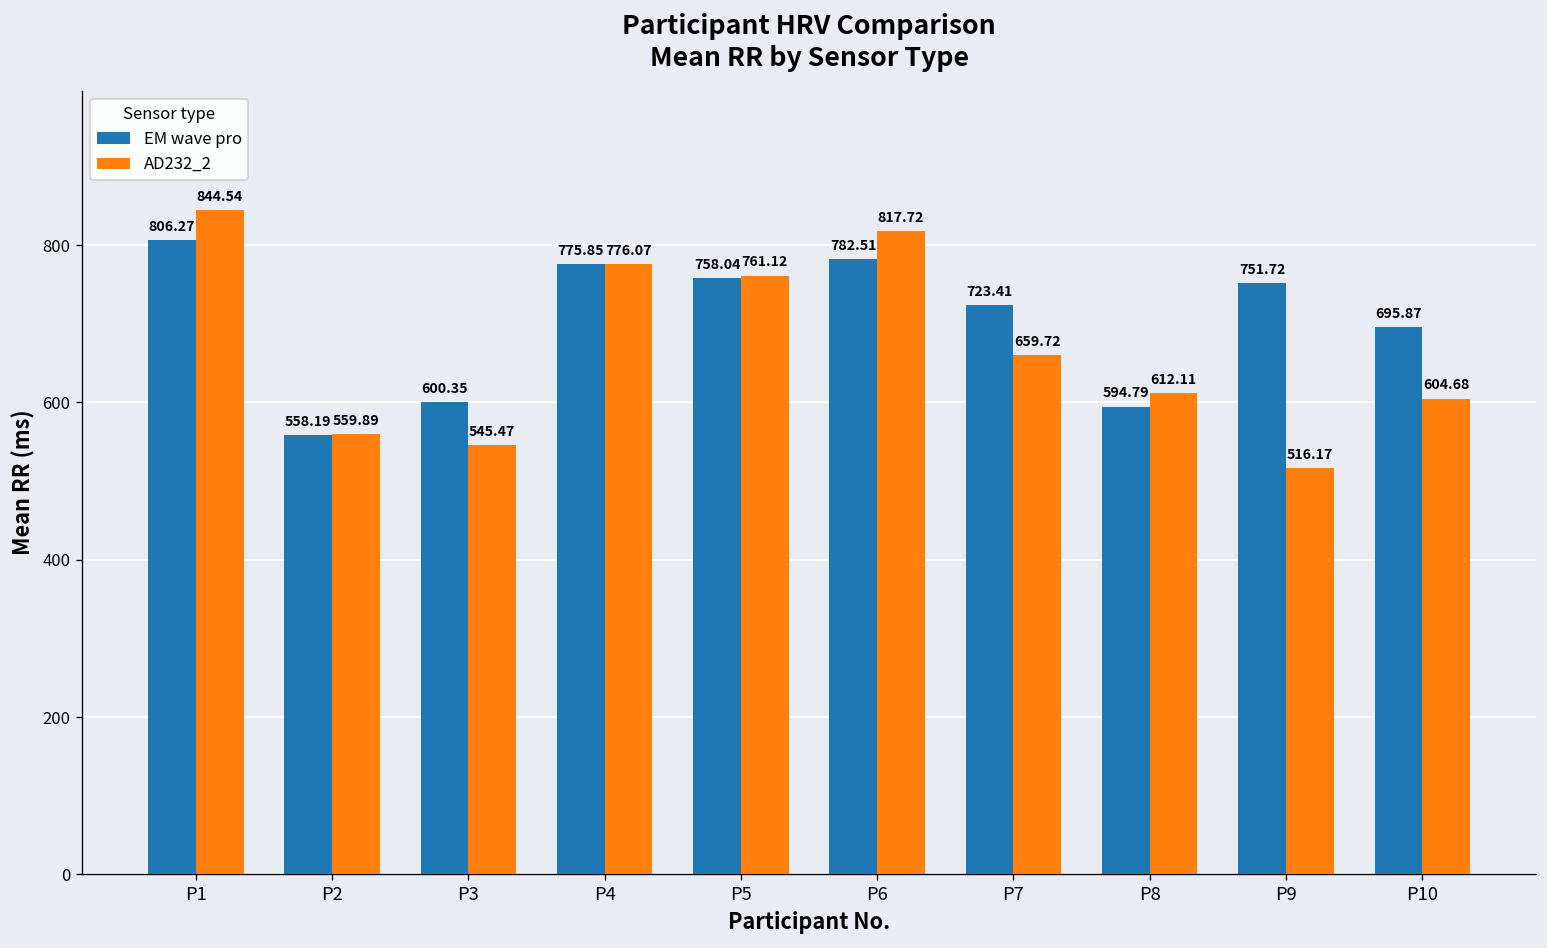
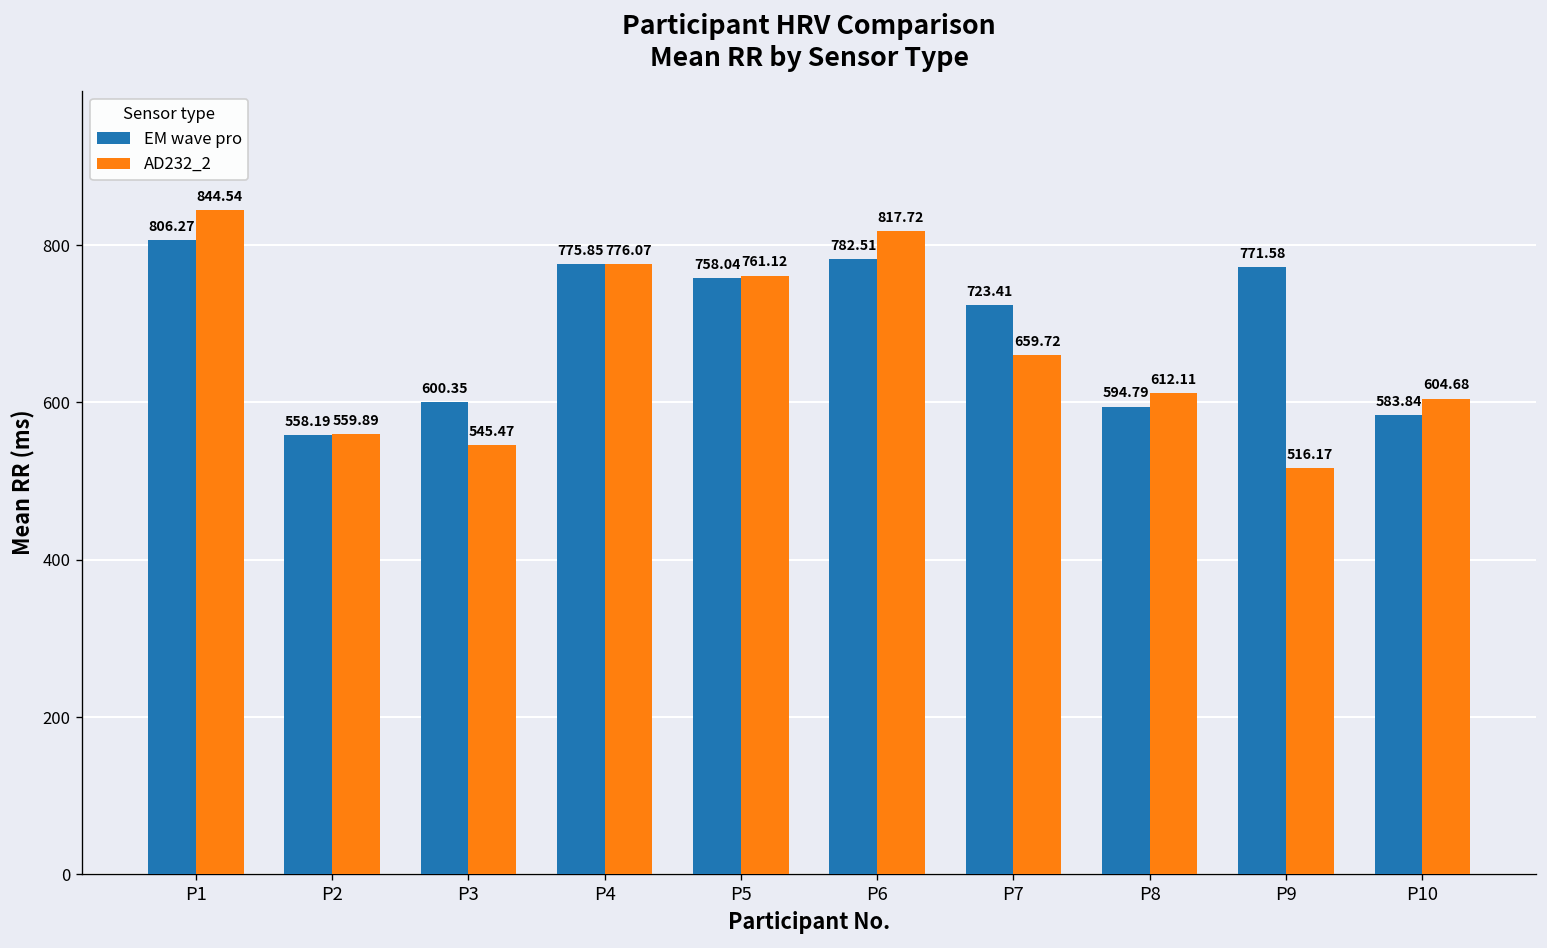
EM wave pro, P9: 751.72 -> 771.58
EM wave pro, P10: 695.87 -> 583.84
